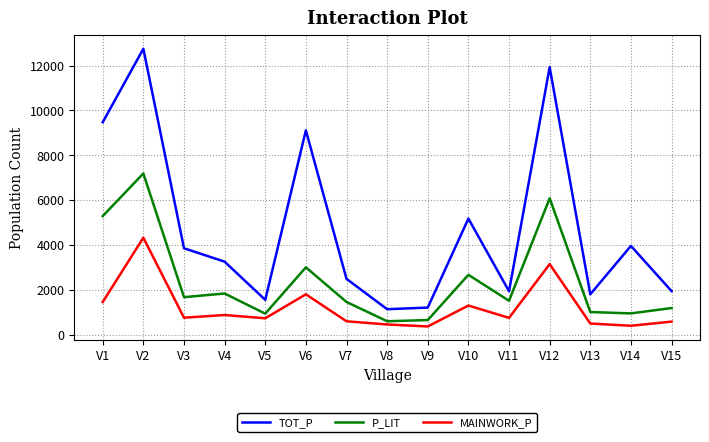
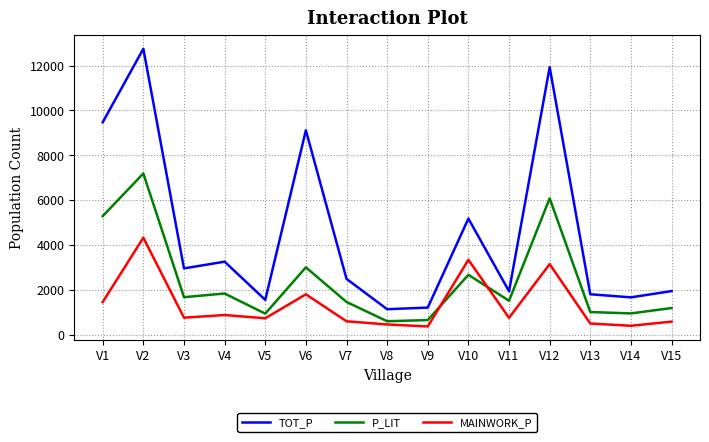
TOT_P, V3: 3900 -> 3000
MAINWORK_P, V10: 1300 -> 3300
TOT_P, V14: 4000 -> 1700
